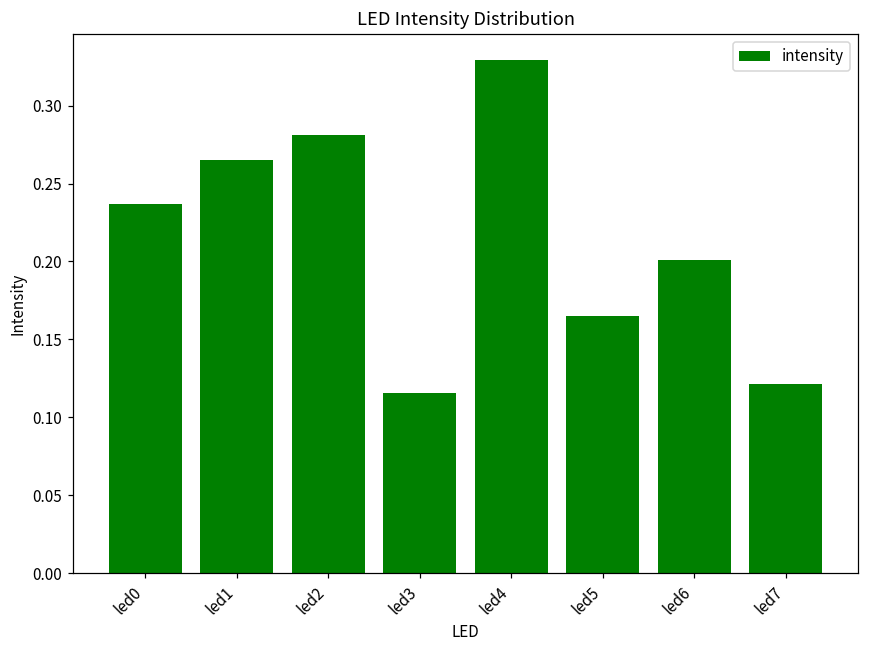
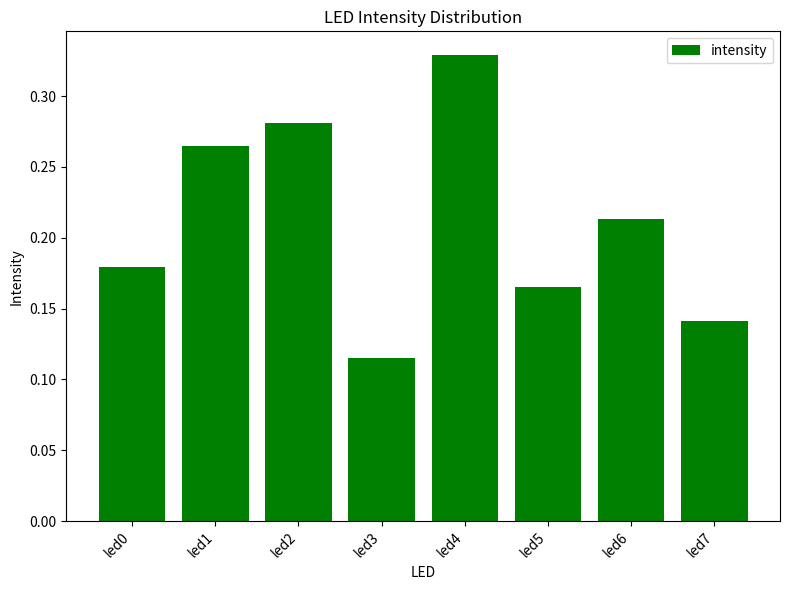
led0: 0.237 -> 0.179
led6: 0.201 -> 0.213
led7: 0.121 -> 0.141
